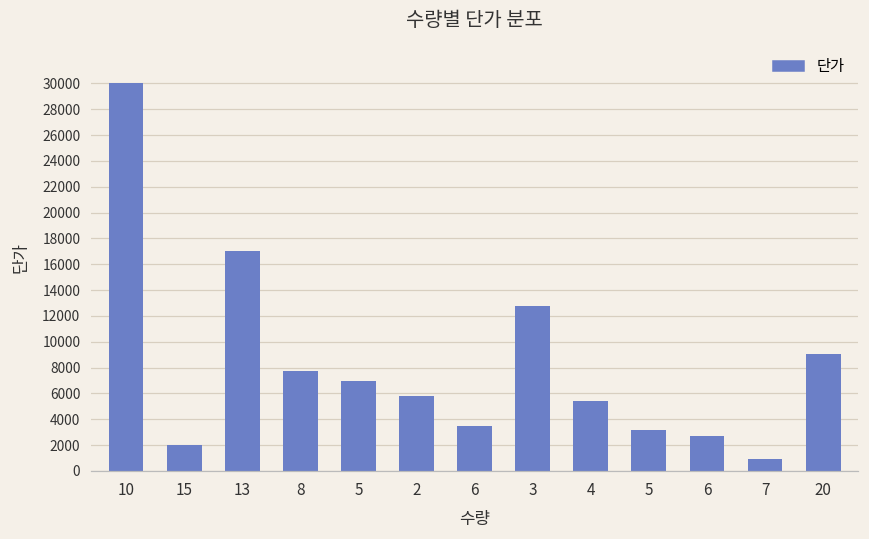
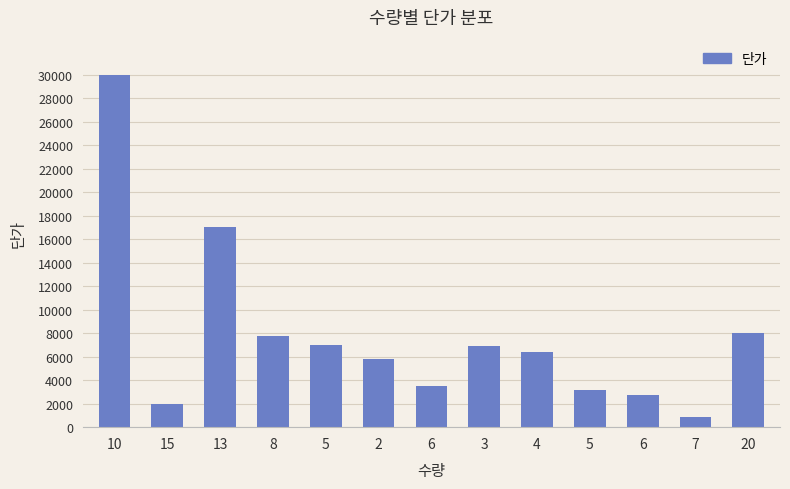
3: 12800 -> 6900
4: 5400 -> 6400
20: 9000 -> 8000
